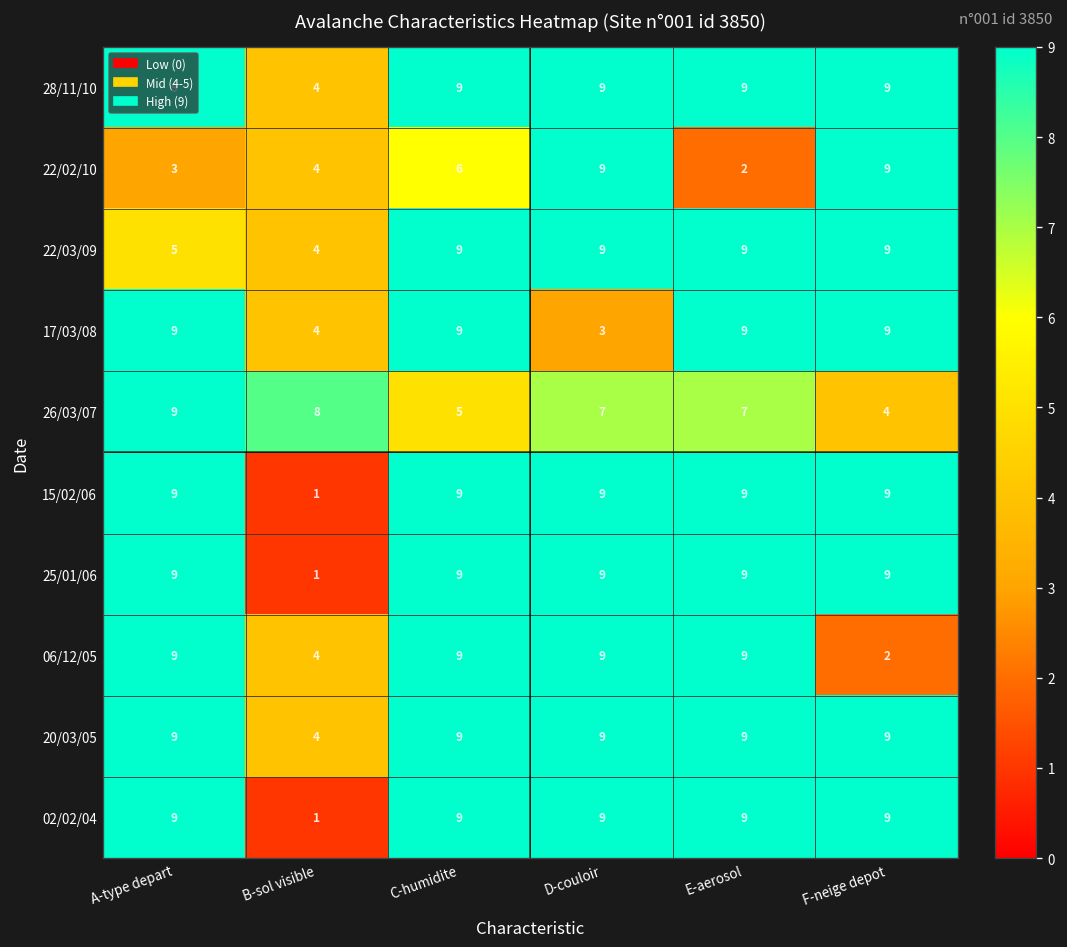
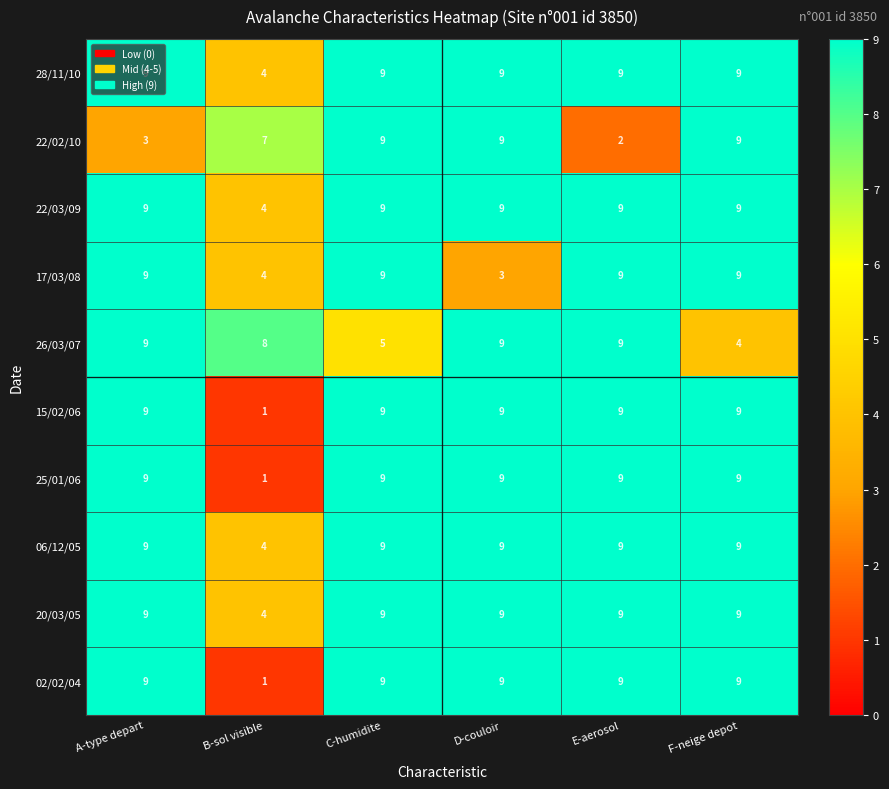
22/02/10, B-sol visible: 4 -> 7
22/02/10, C-humidite: 6 -> 9
22/03/09, A-type depart: 5 -> 9
26/03/07, D-couloir: 7 -> 9
26/03/07, E-aerosol: 7 -> 9
06/12/05, F-neige depot: 2 -> 9
